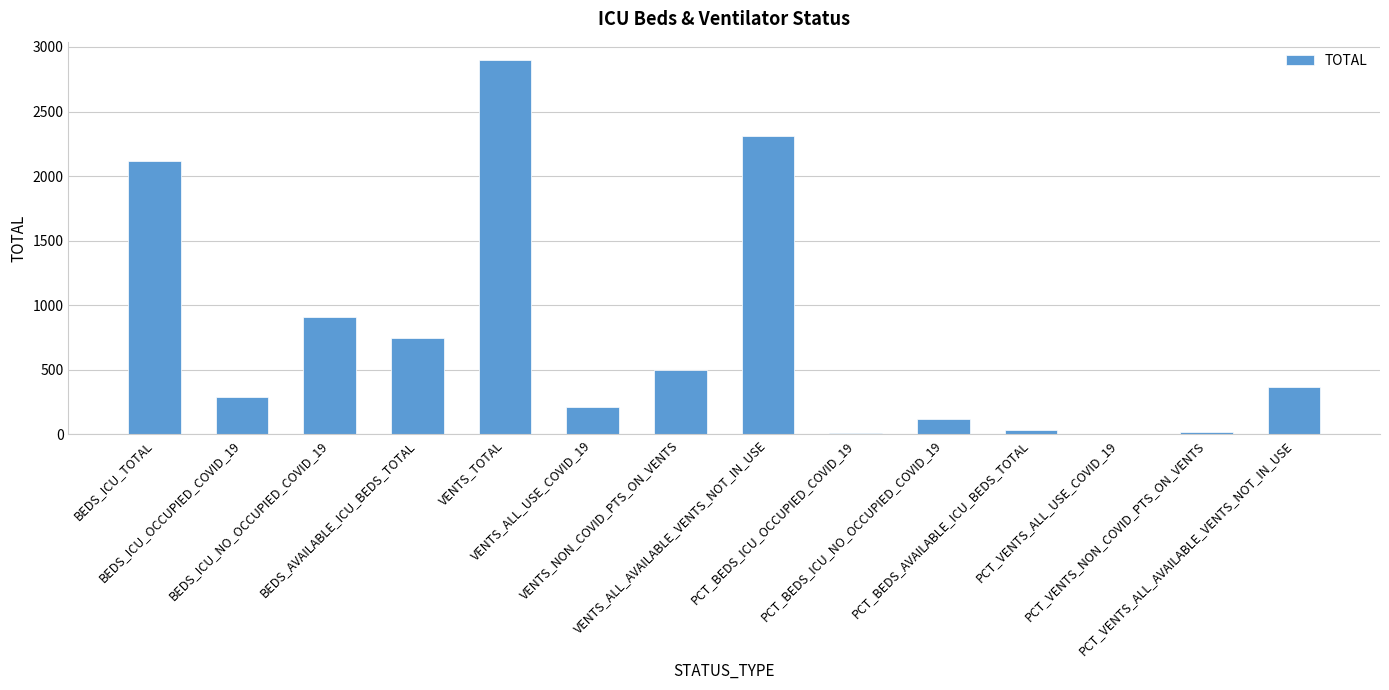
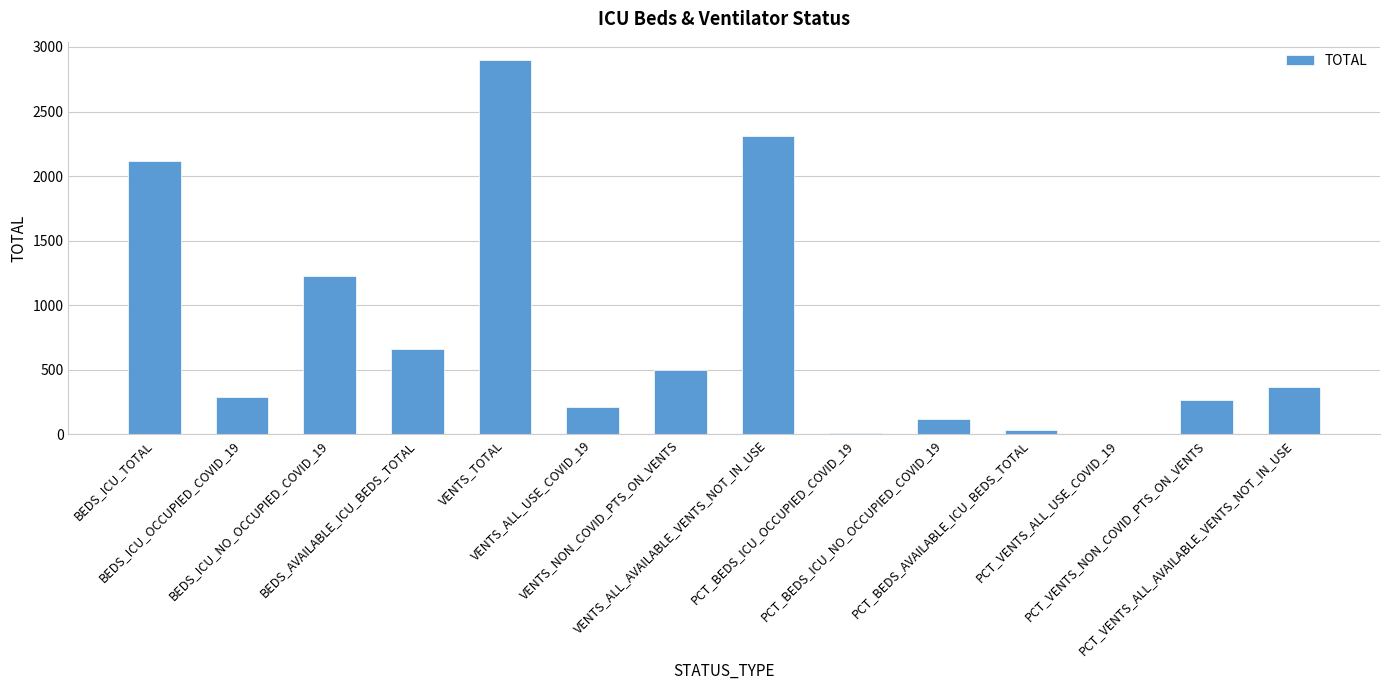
BEDS_ICU_NO_OCCUPIED_COVID_19: 910 -> 1230
BEDS_AVAILABLE_ICU_BEDS_TOTAL: 740 -> 660
PCT_VENTS_NON_COVID_PTS_ON_VENTS: 20 -> 270
